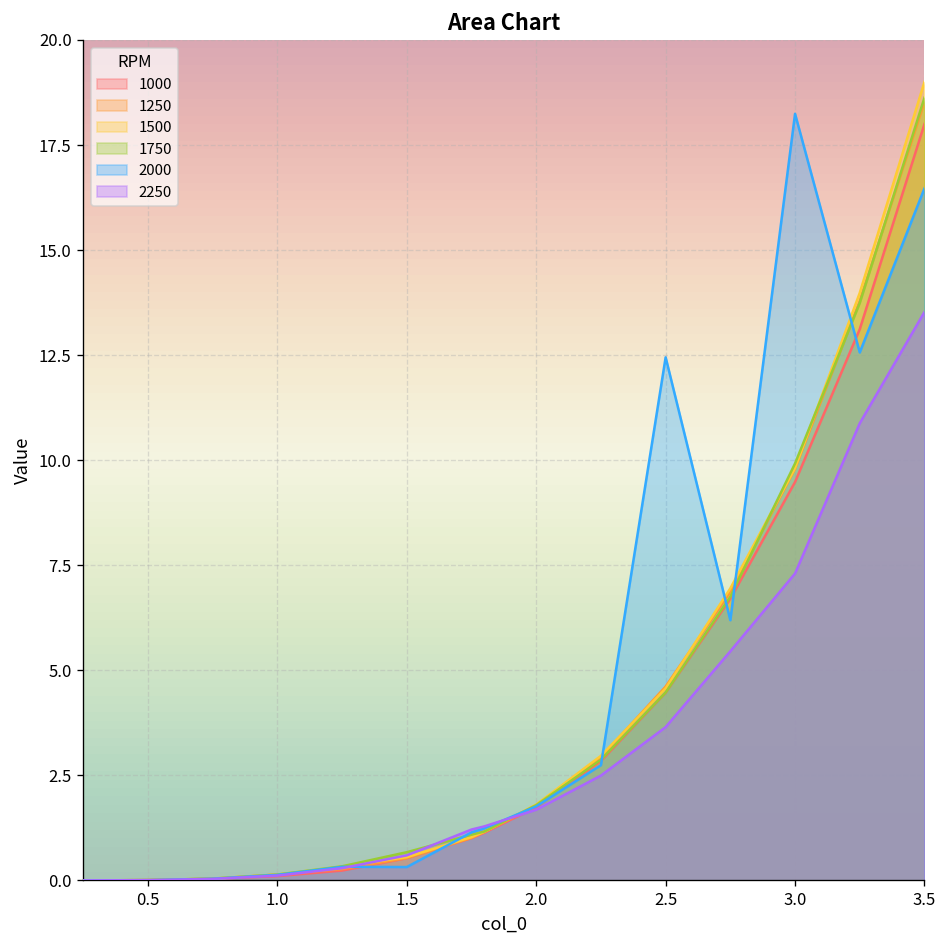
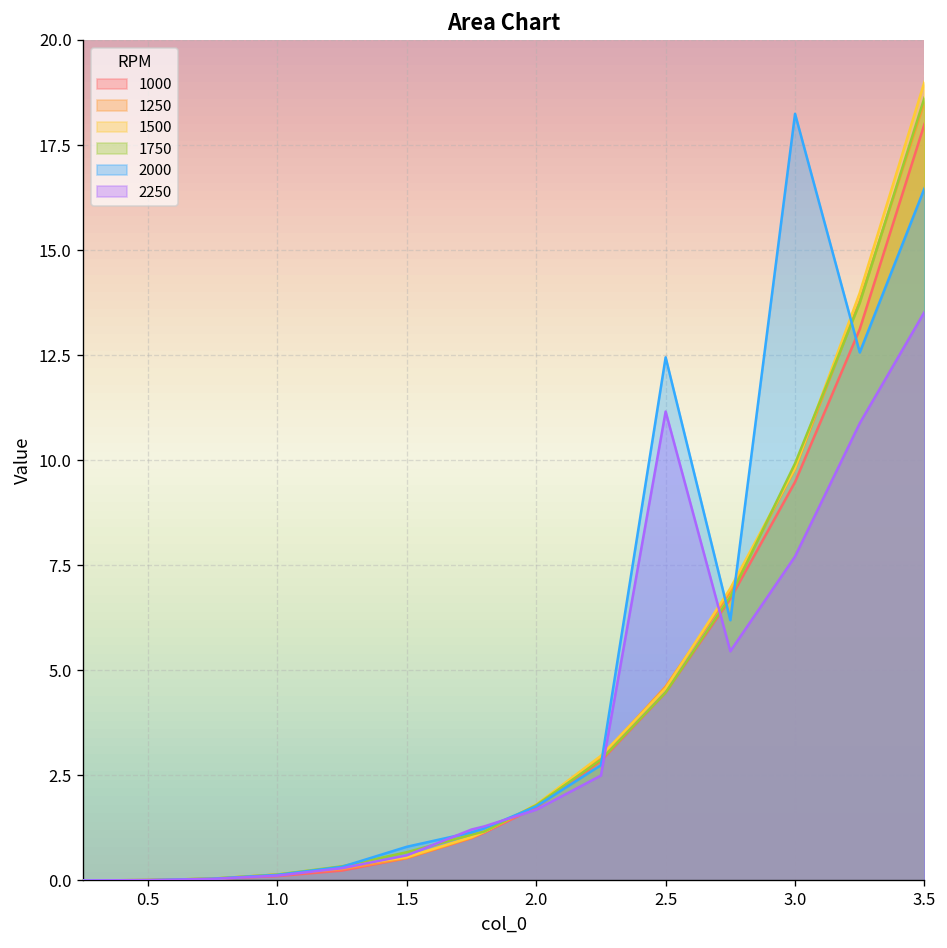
2000, 1.5: 0.3 -> 0.8
2250, 2.5: 3.6 -> 11.2
2250, 3.0: 7.3 -> 7.7
